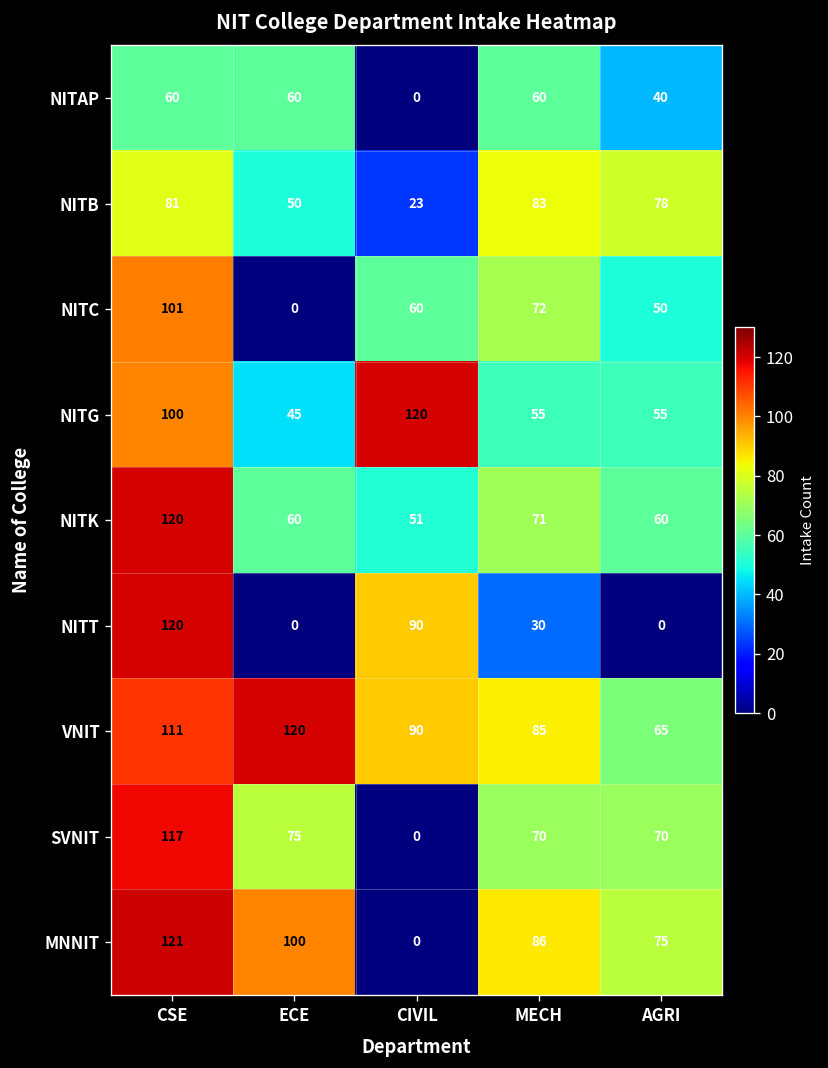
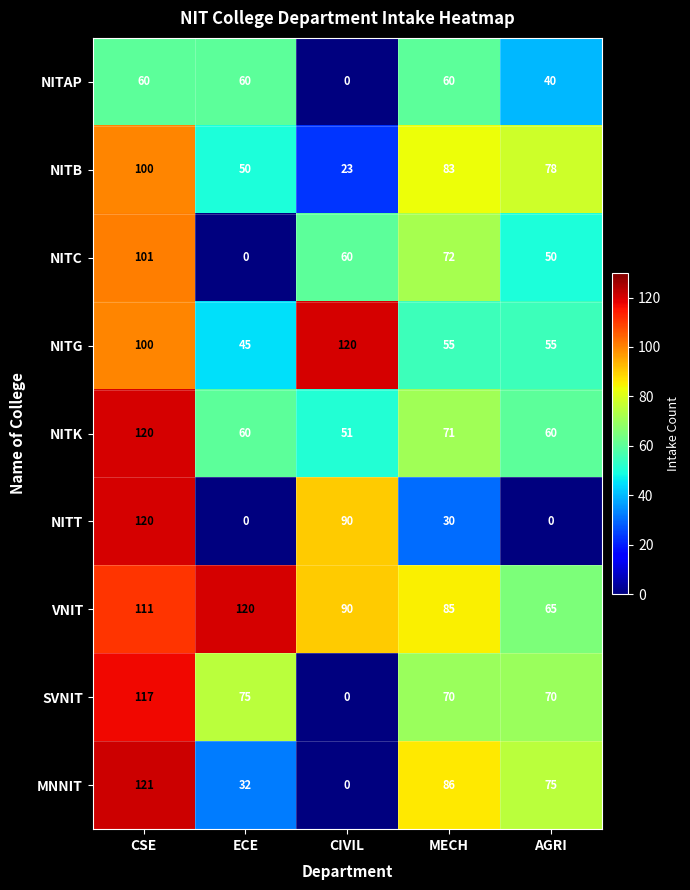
NITB, CSE: 81 -> 100
MNNIT, ECE: 100 -> 32
